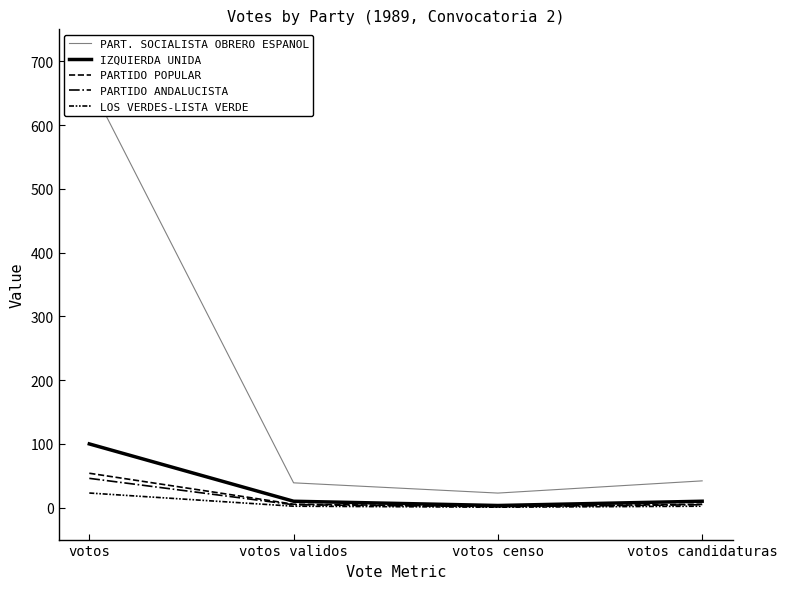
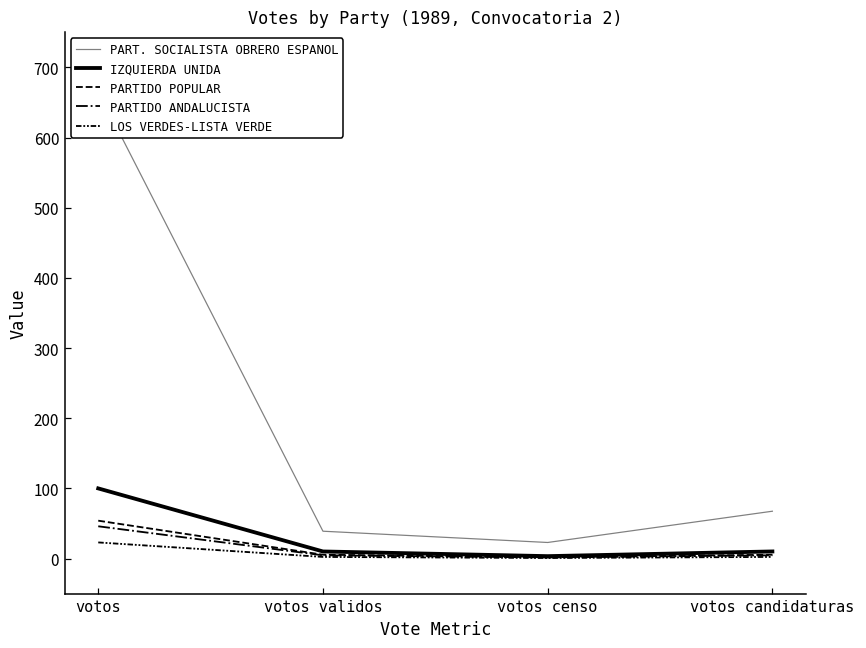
PART. SOCIALISTA OBRERO ESPANOL, votos candidaturas: 40 -> 70
